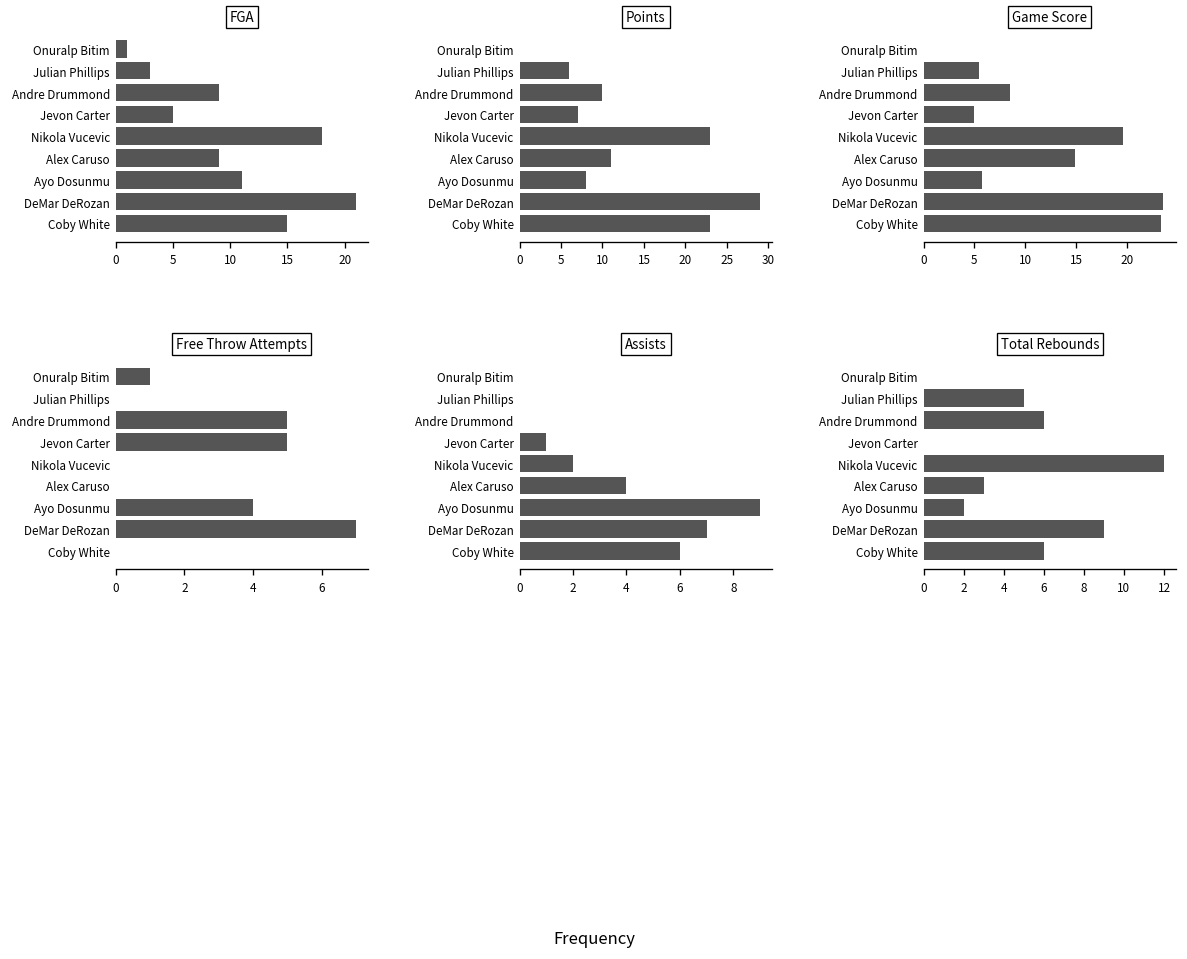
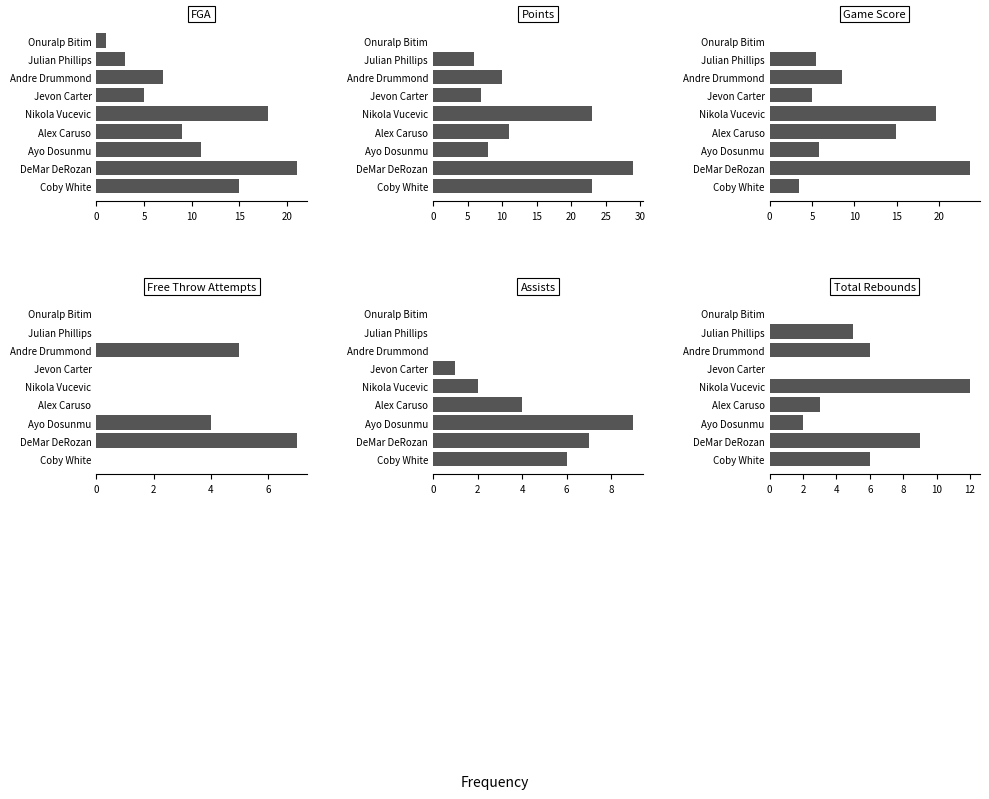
FGA, Andre Drummond: 9 -> 7
Game Score, Coby White: 23 -> 4
Free Throw Attempts, Onuralp Bitim: 1 -> 0
Free Throw Attempts, Jevon Carter: 5 -> 0
